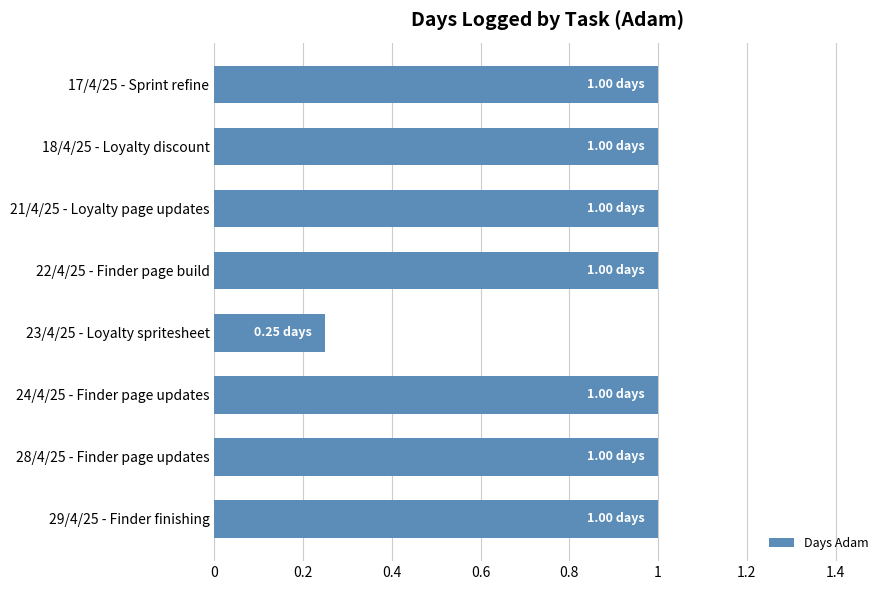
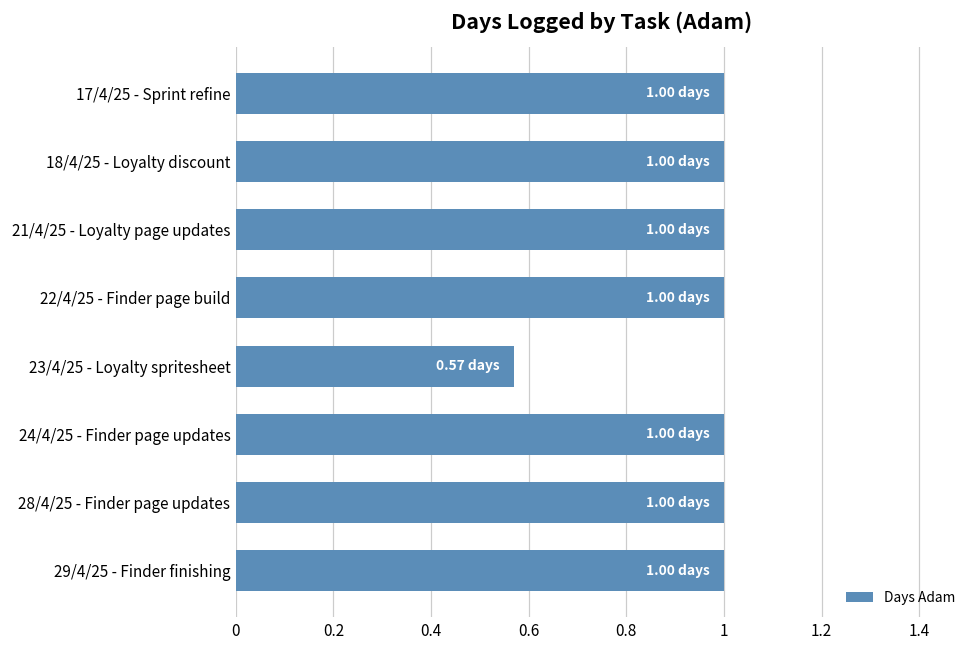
23/4/25 - Loyalty spritesheet: 0.25 -> 0.57
